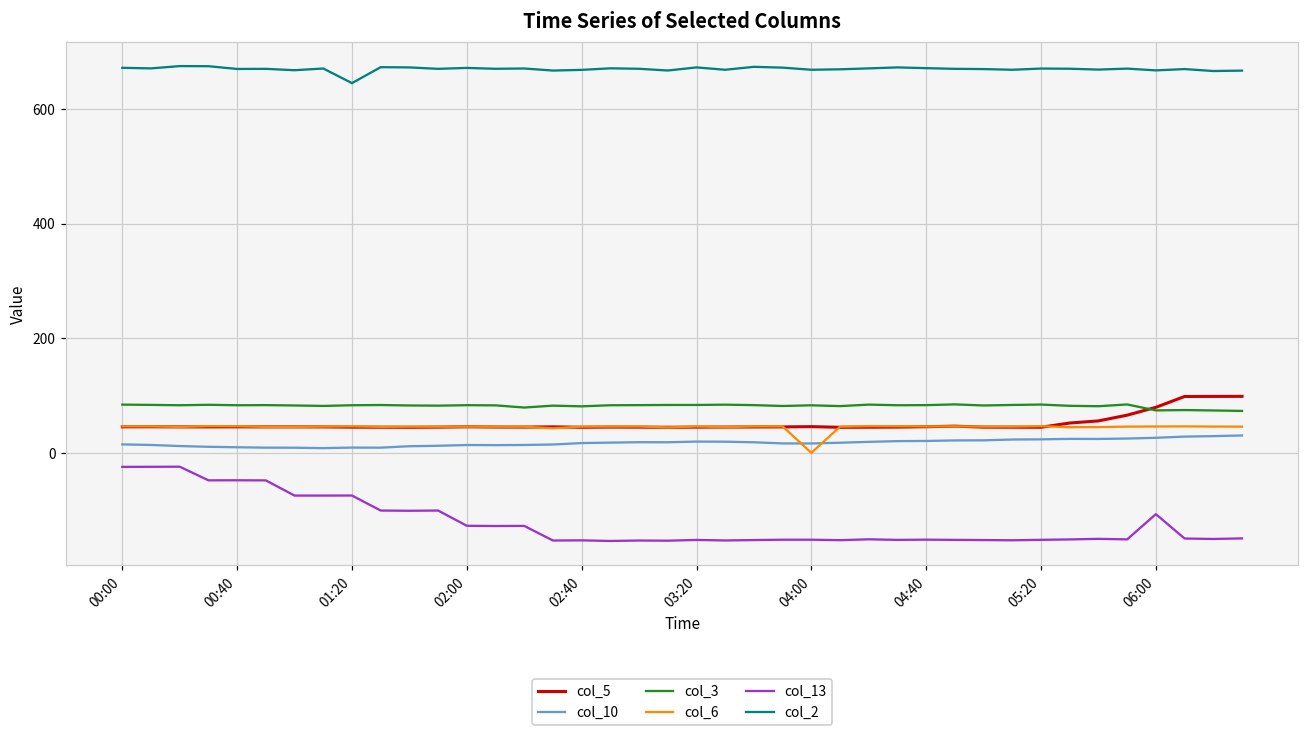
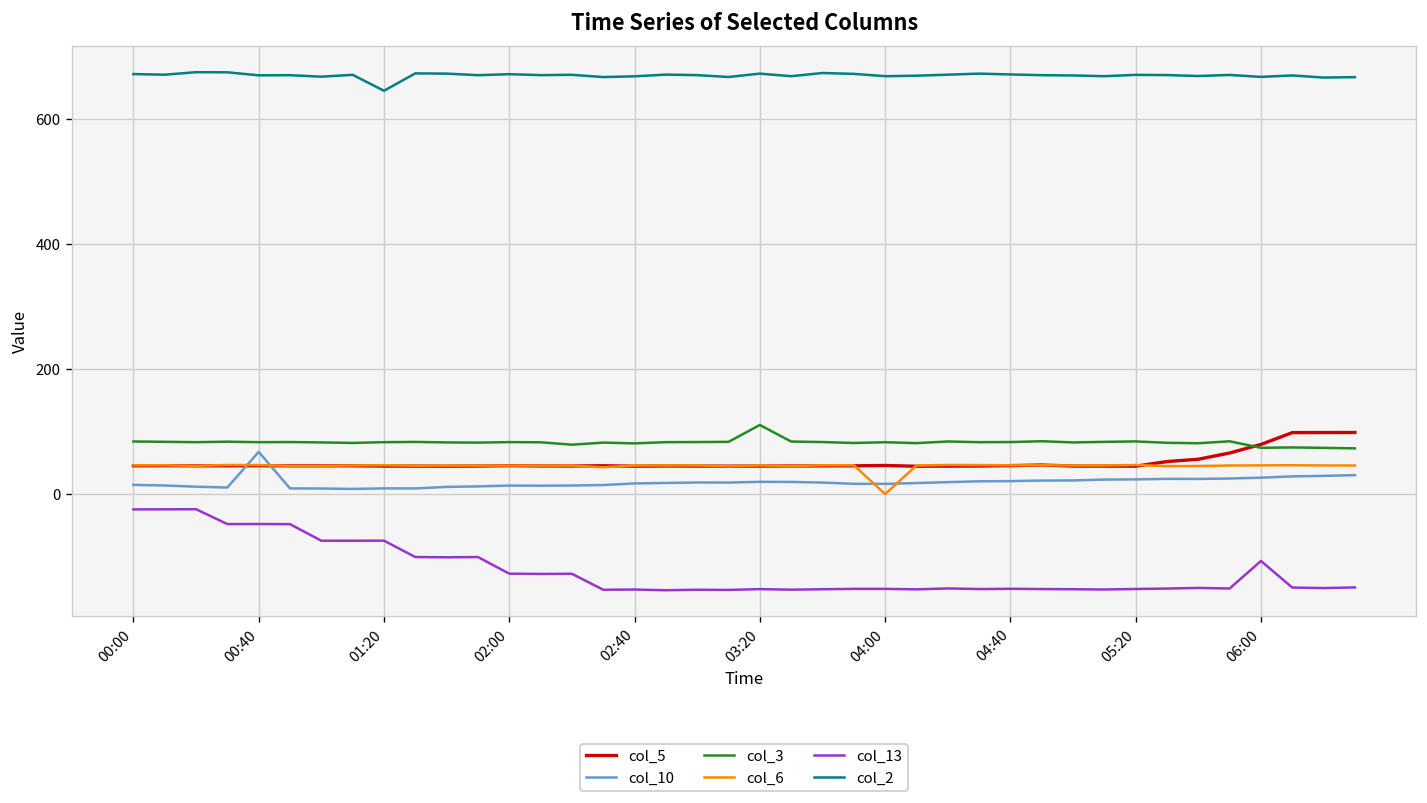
col_10, 00:40: 10 -> 70
col_3, 03:20: 80 -> 110
